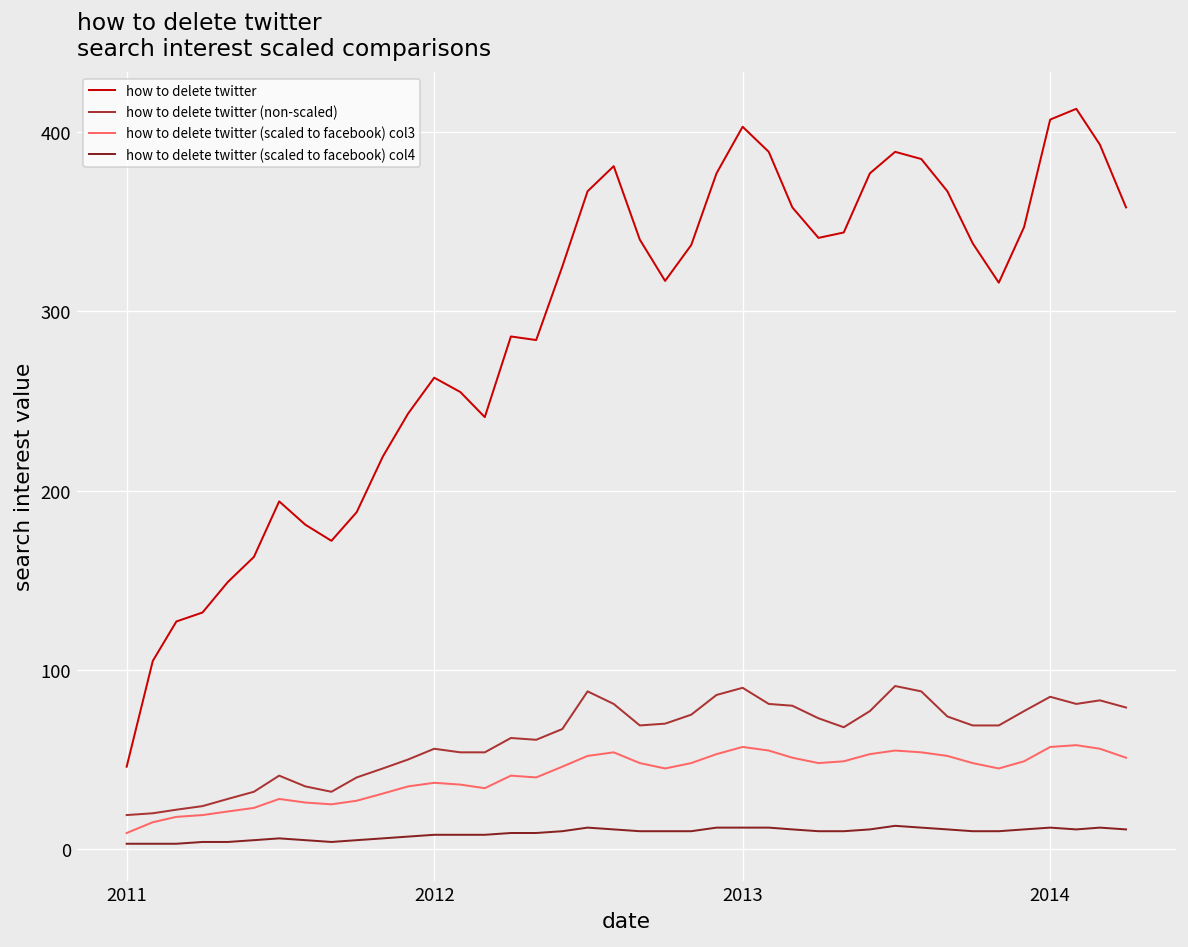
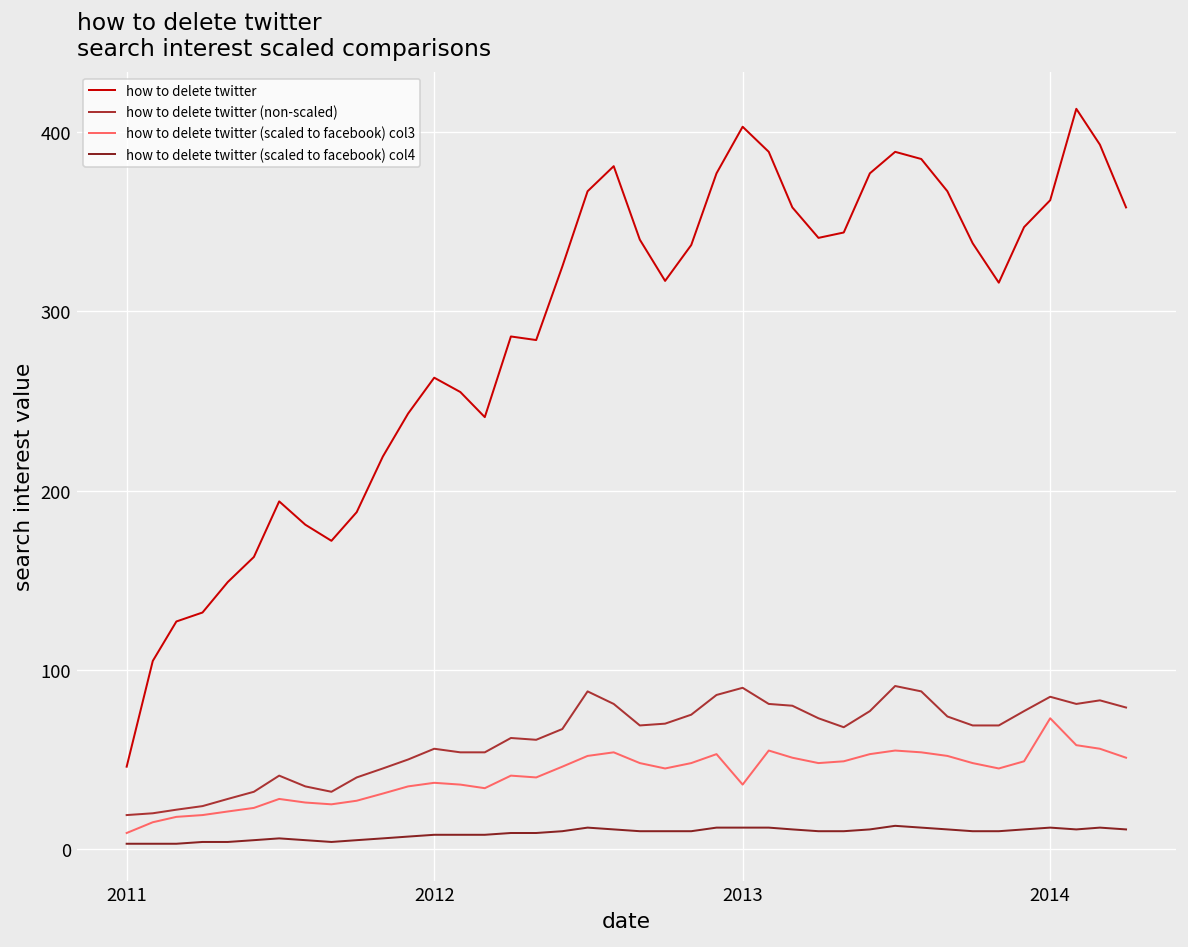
how to delete twitter (scaled to facebook) col3, 2013: 57 -> 36
how to delete twitter, 2014: 407 -> 362
how to delete twitter (scaled to facebook) col3, 2014: 57 -> 73
